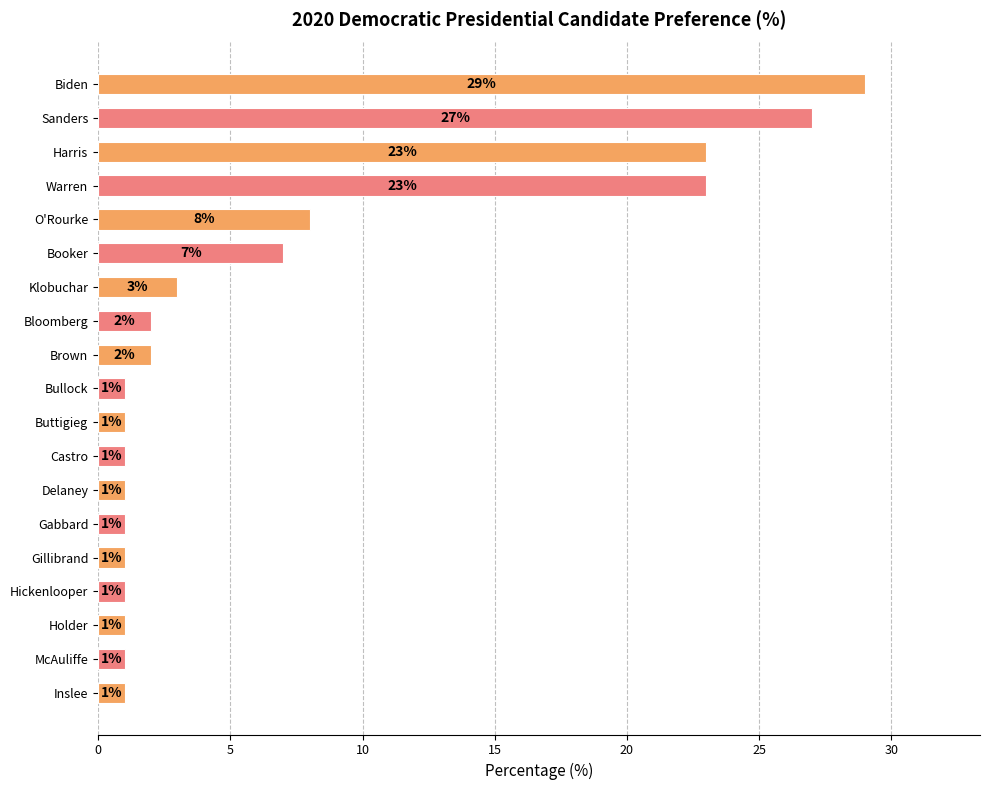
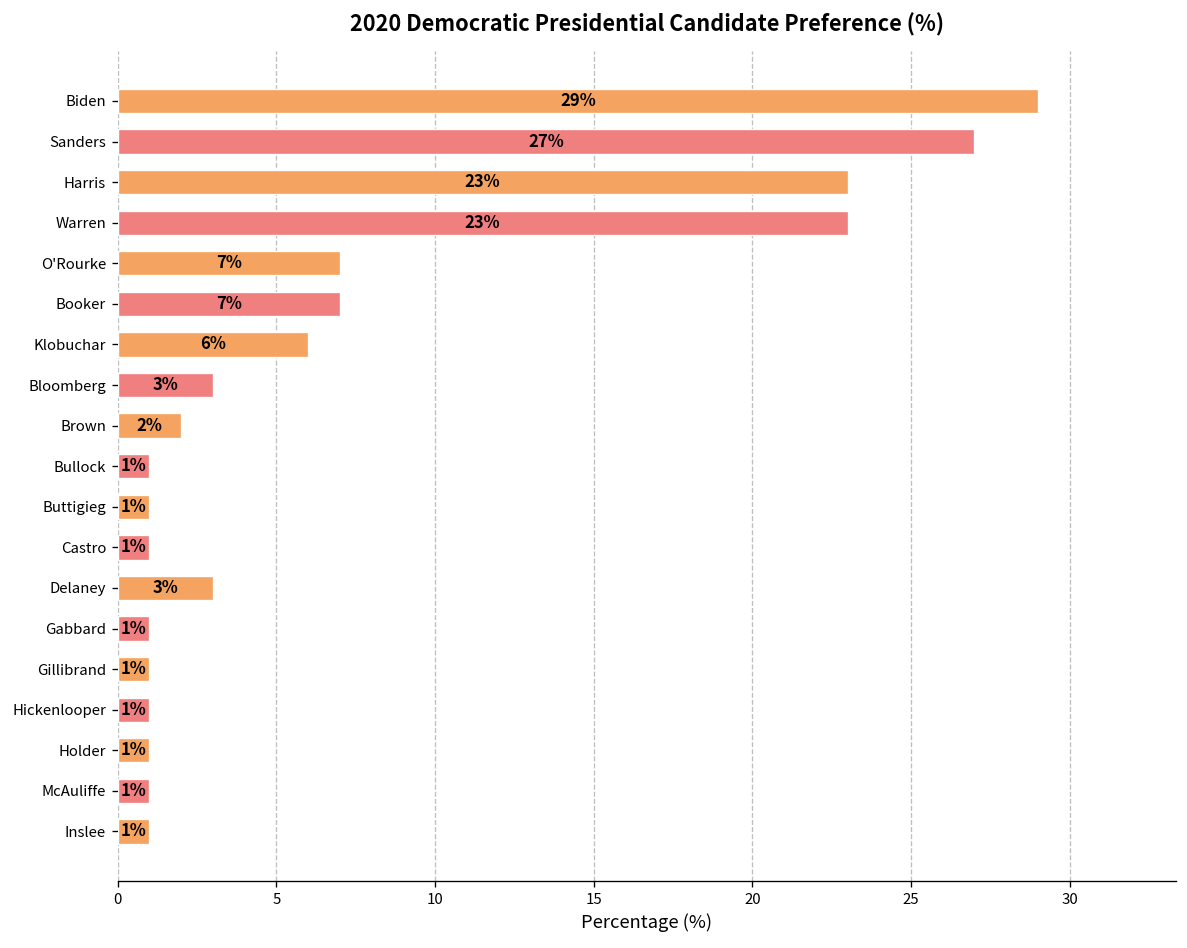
O'Rourke: 8% -> 7%
Klobuchar: 3% -> 6%
Bloomberg: 2% -> 3%
Delaney: 1% -> 3%
